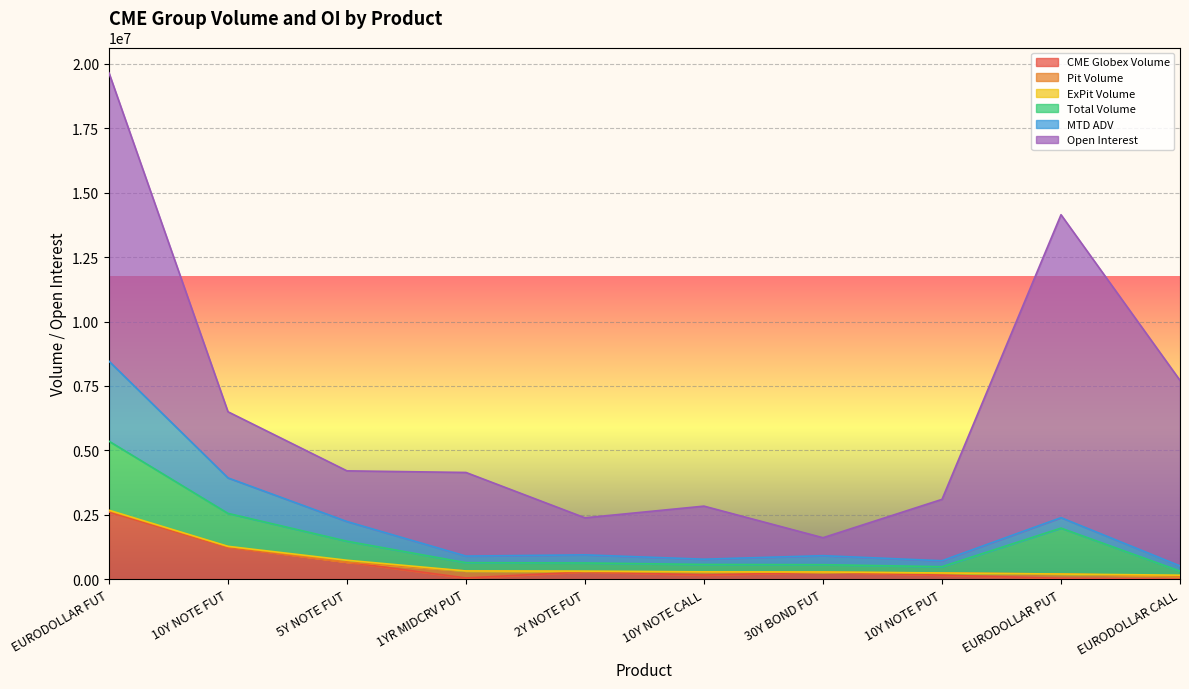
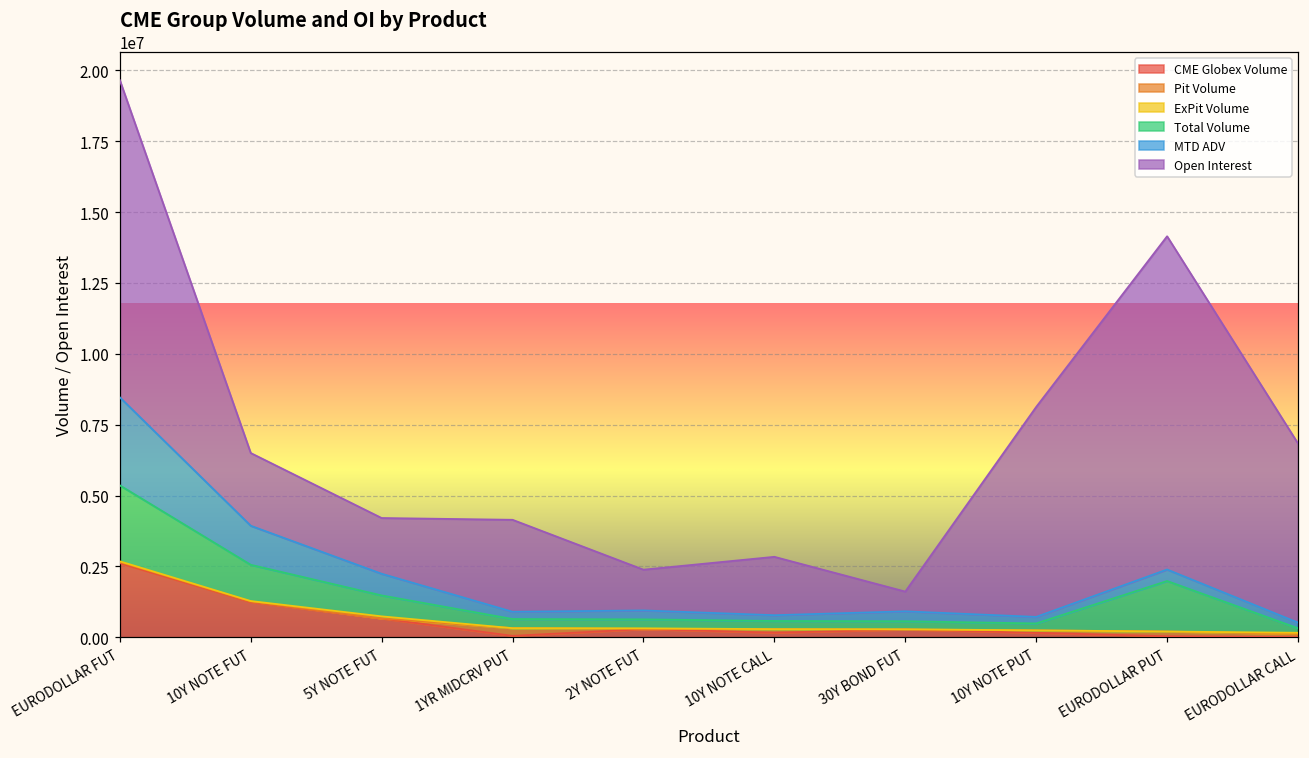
Open Interest, 10Y NOTE PUT: 2400000 -> 7400000
Open Interest, EURODOLLAR CALL: 7200000 -> 6300000
